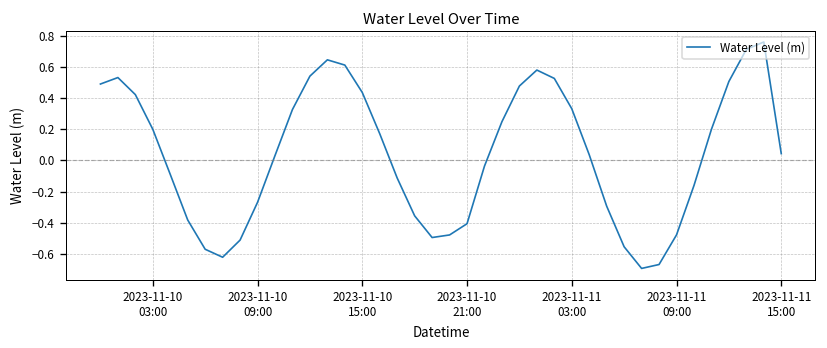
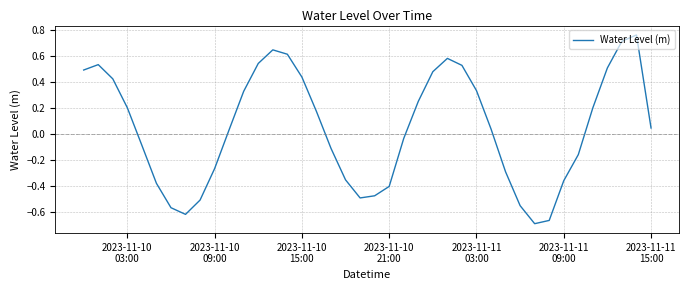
2023-11-11 09:00: -0.48 -> -0.36
